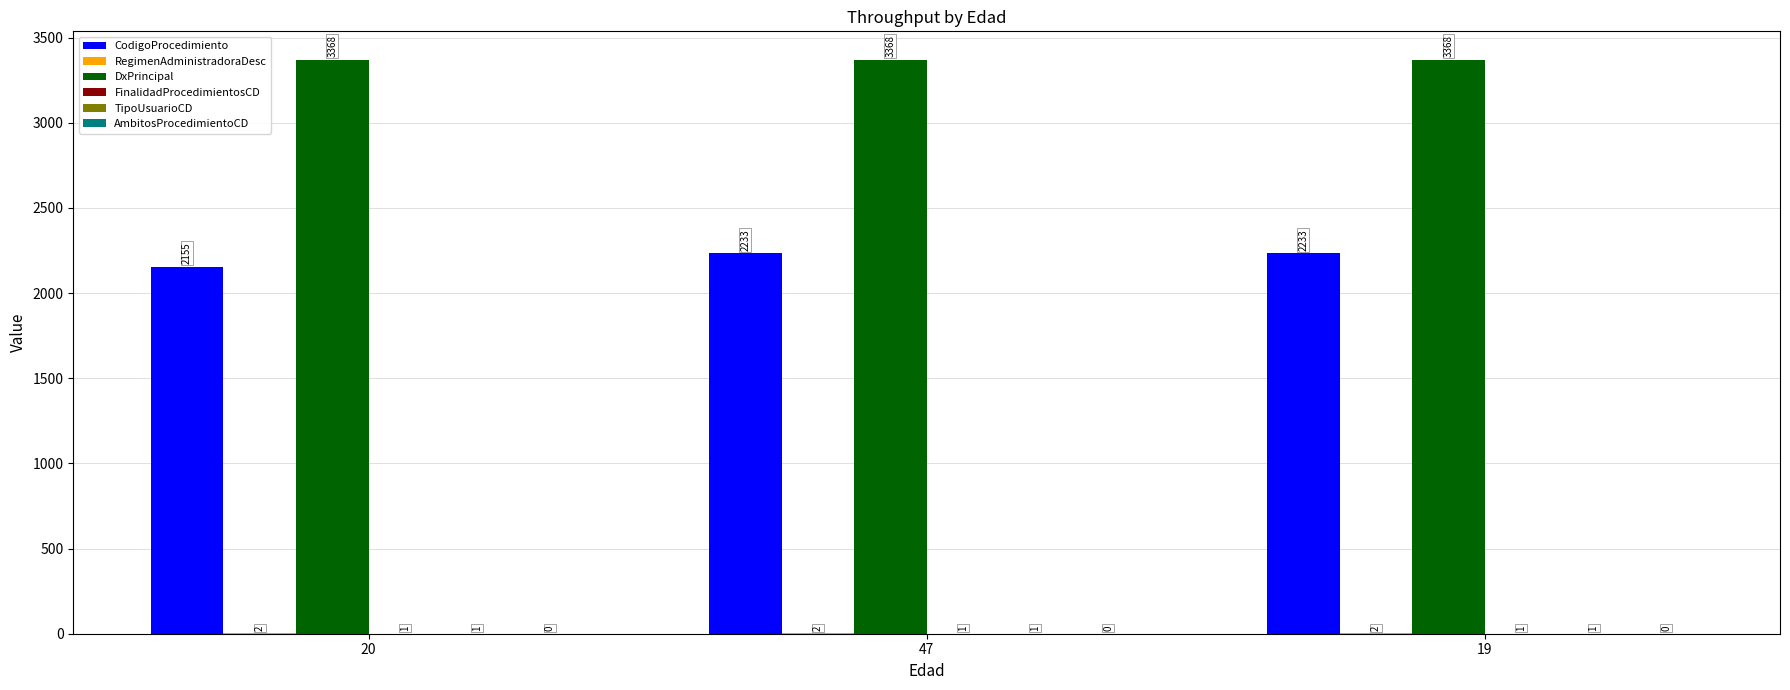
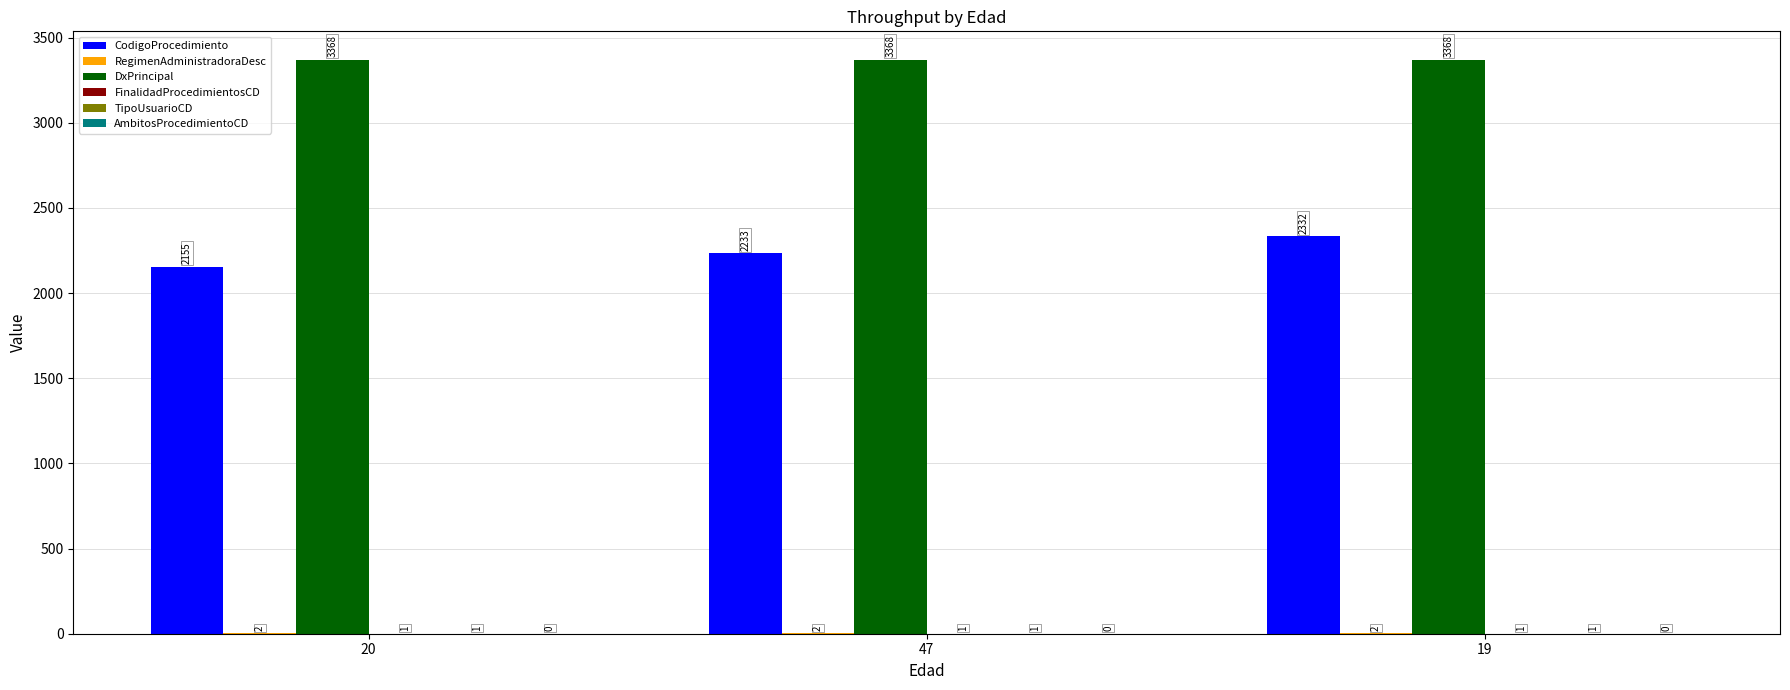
CodigoProcedimiento, 19: 2233 -> 2332
